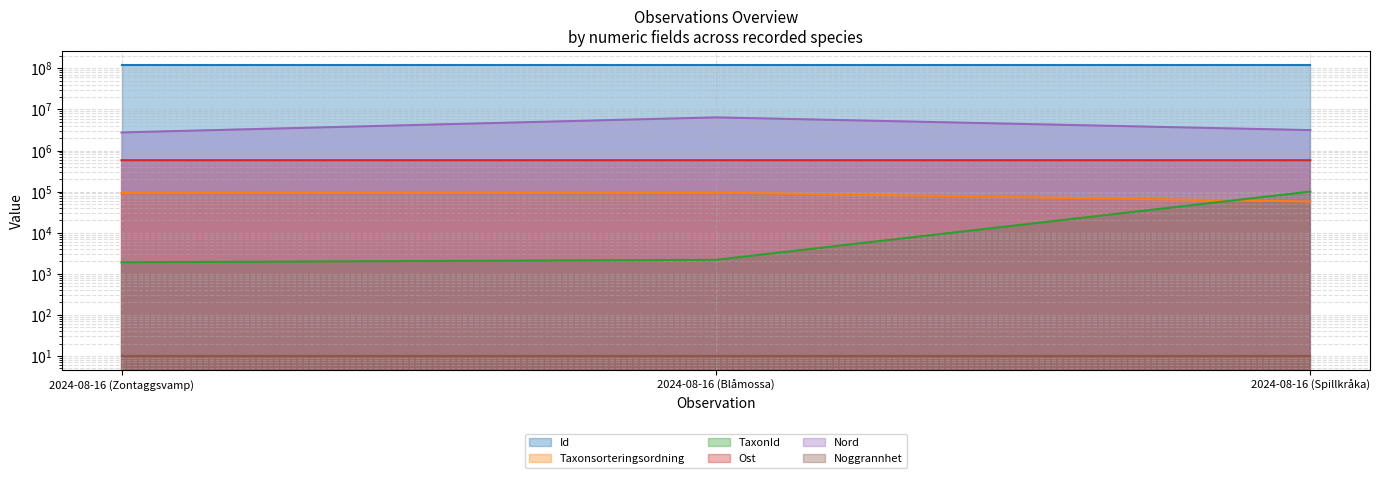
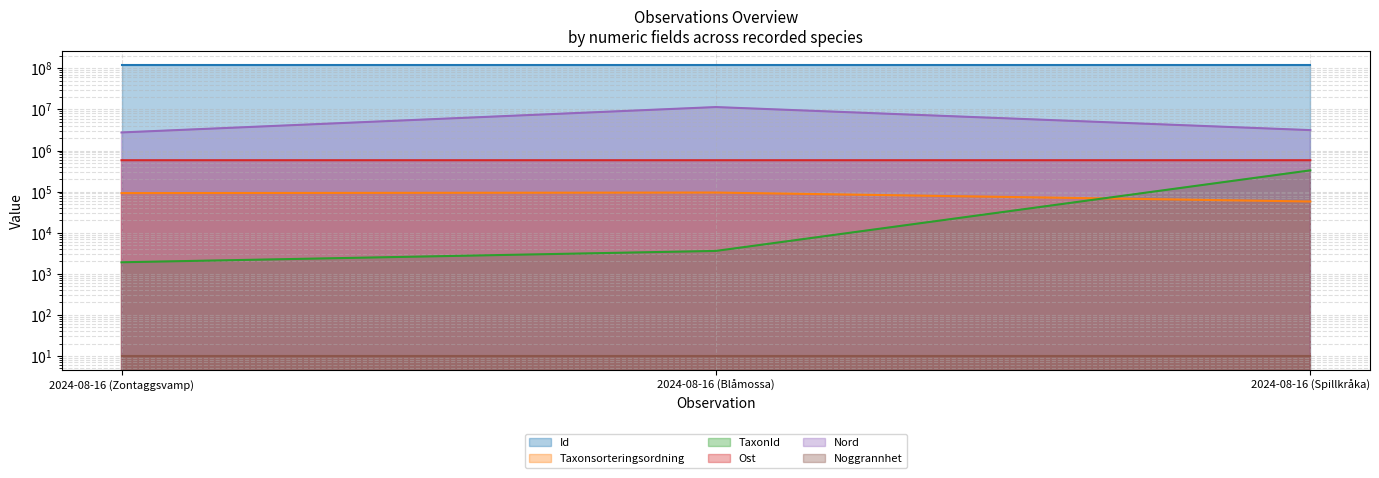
TaxonId, 2024-08-16 (Blåmossa): 2000 -> 4000
Nord, 2024-08-16 (Blåmossa): 6000000 -> 11000000
TaxonId, 2024-08-16 (Spillkråka): 100000 -> 300000
